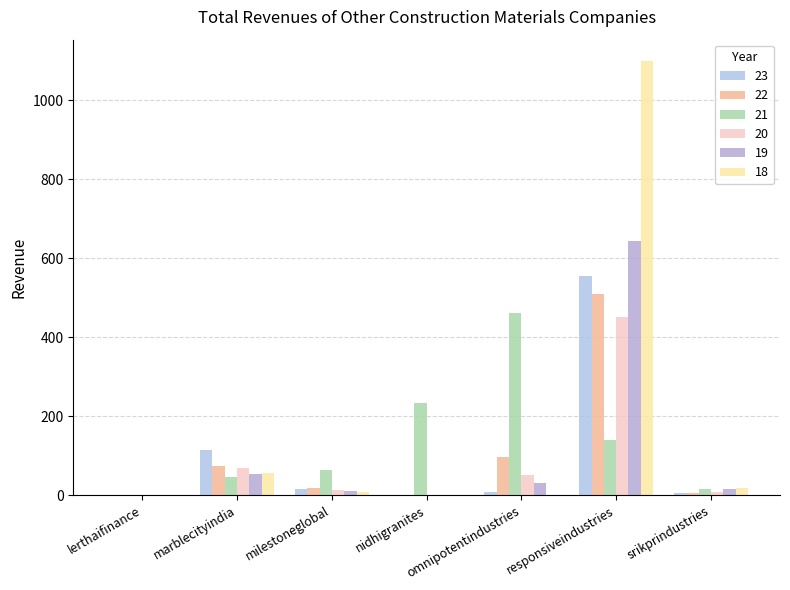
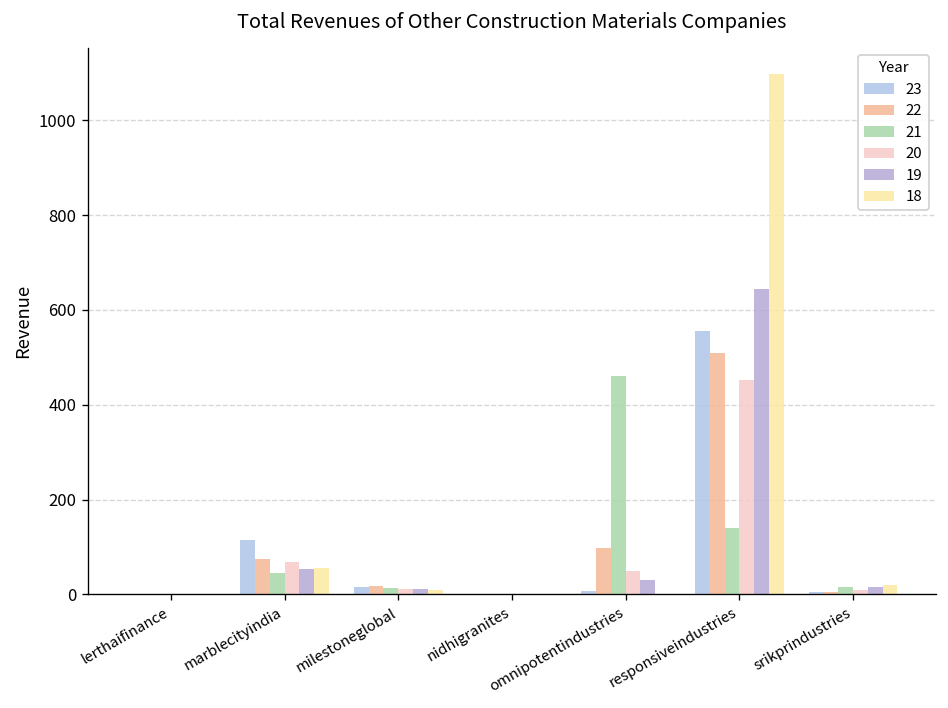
21, milestoneglobal: 60 -> 10
21, nidhigranites: 230 -> 0
